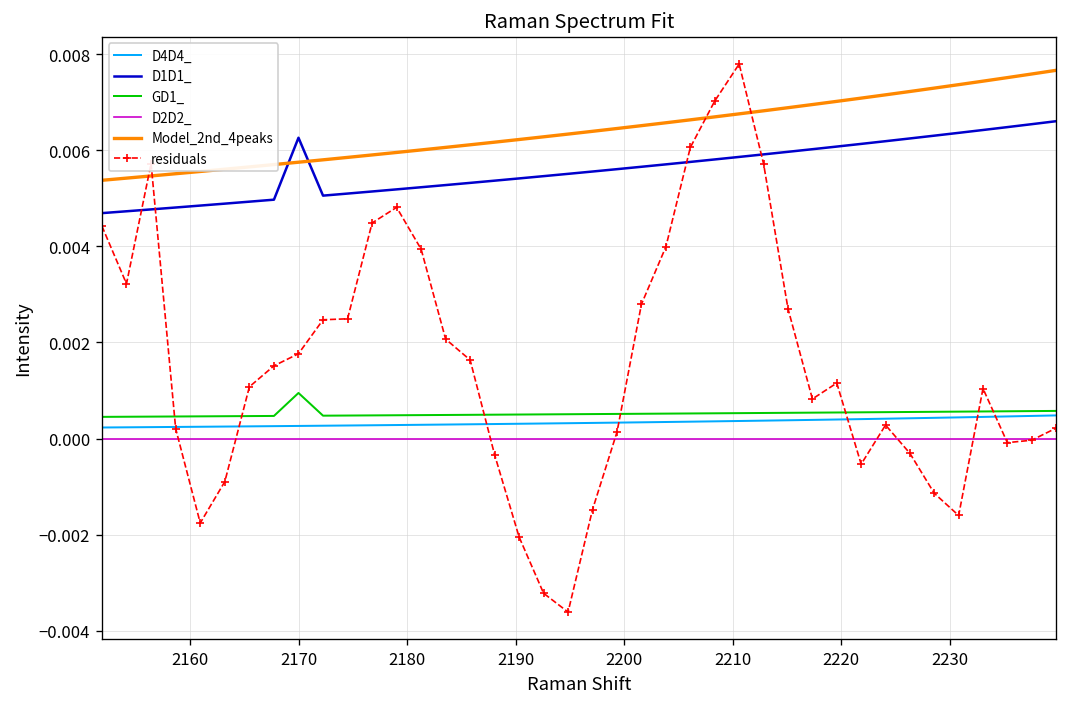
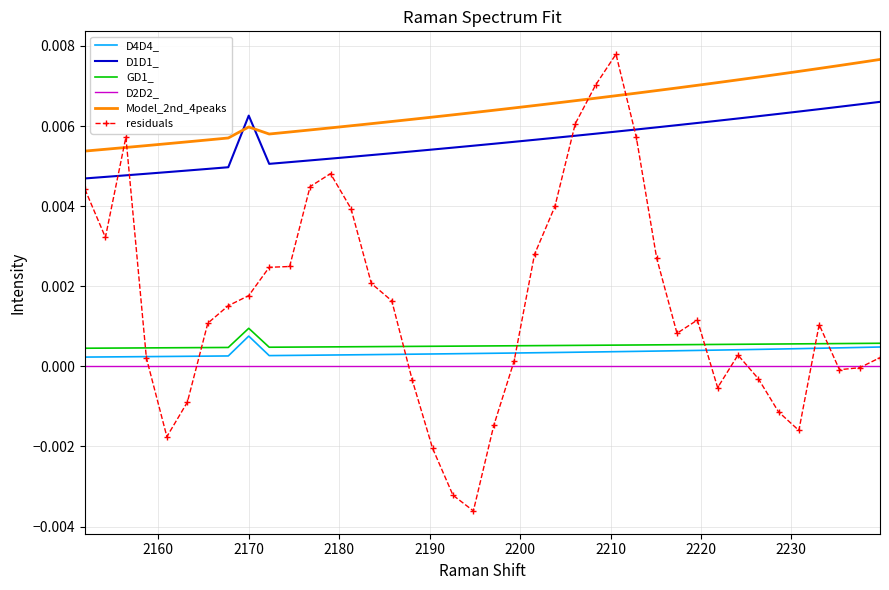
D4D4_, 2170: 0.0003 -> 0.0008
Model_2nd_4peaks, 2170: 0.0058 -> 0.0060
